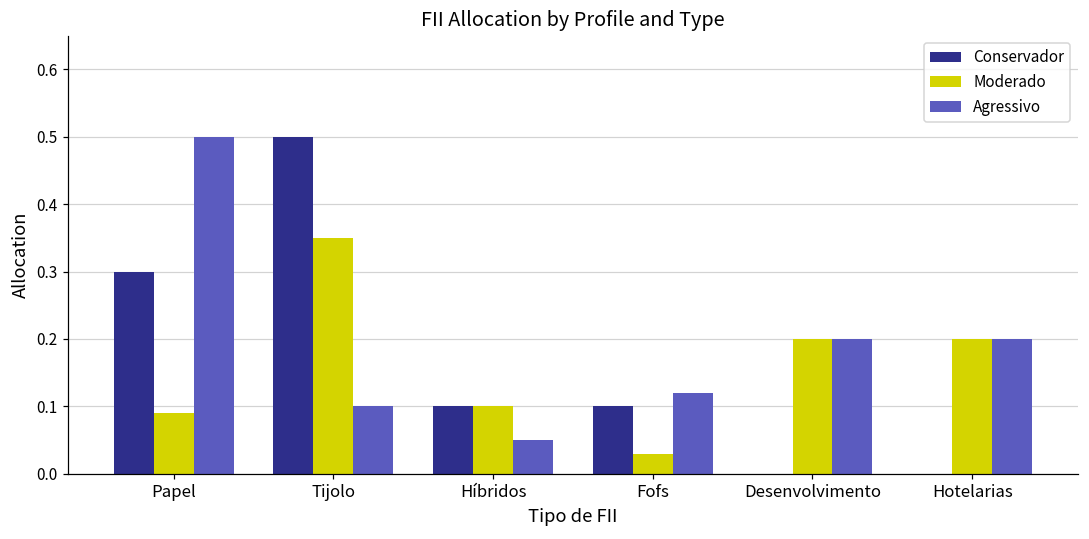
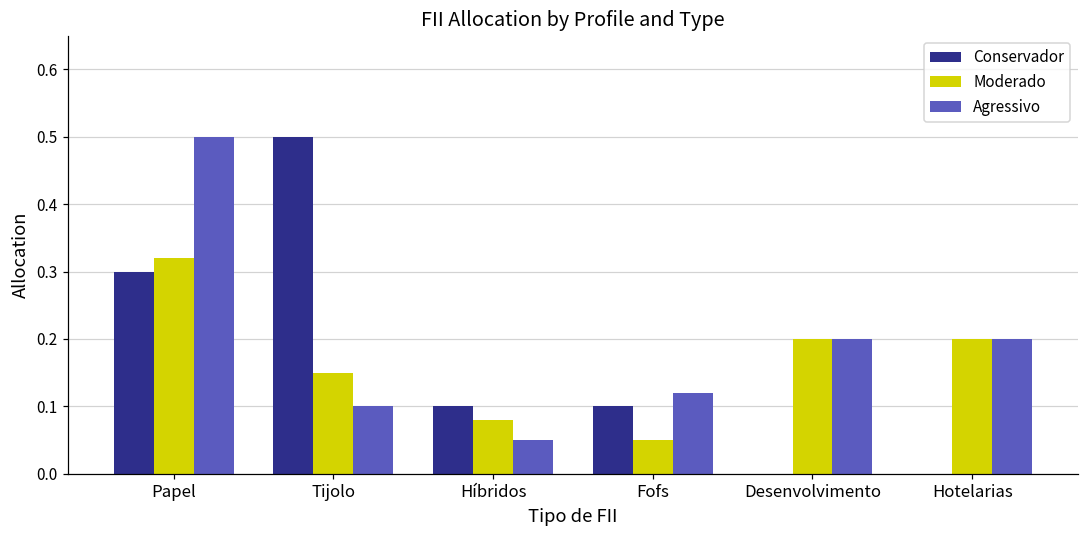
Moderado, Papel: 0.09 -> 0.32
Moderado, Tijolo: 0.35 -> 0.15
Moderado, Híbridos: 0.10 -> 0.08
Moderado, Fofs: 0.03 -> 0.05
